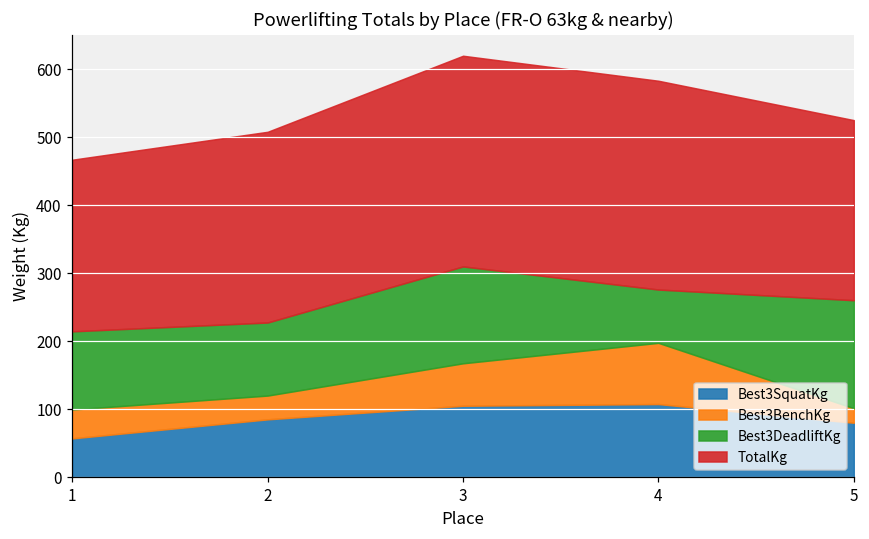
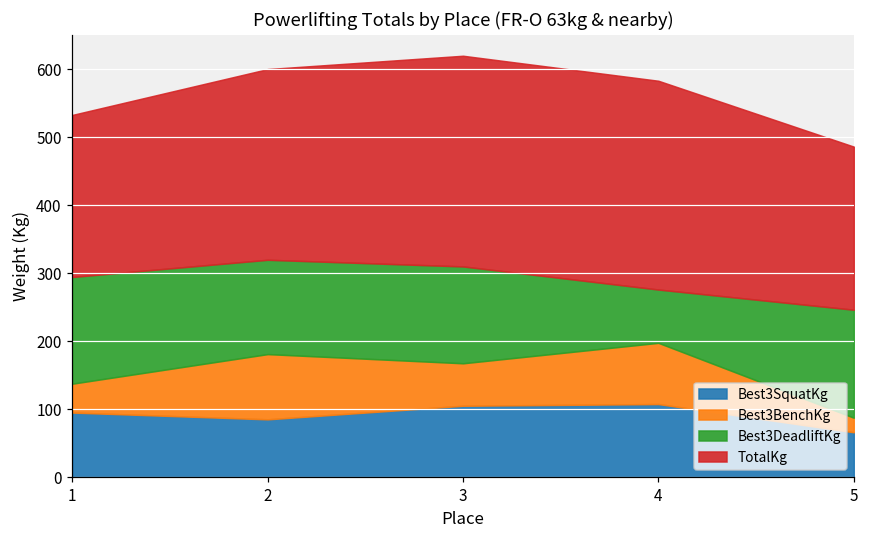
Best3SquatKg, 1: 60 -> 100
Best3DeadliftKg, 1: 120 -> 160
TotalKg, 1: 250 -> 240
Best3BenchKg, 2: 40 -> 100
Best3DeadliftKg, 2: 110 -> 140
Best3SquatKg, 5: 80 -> 70
TotalKg, 5: 260 -> 240
